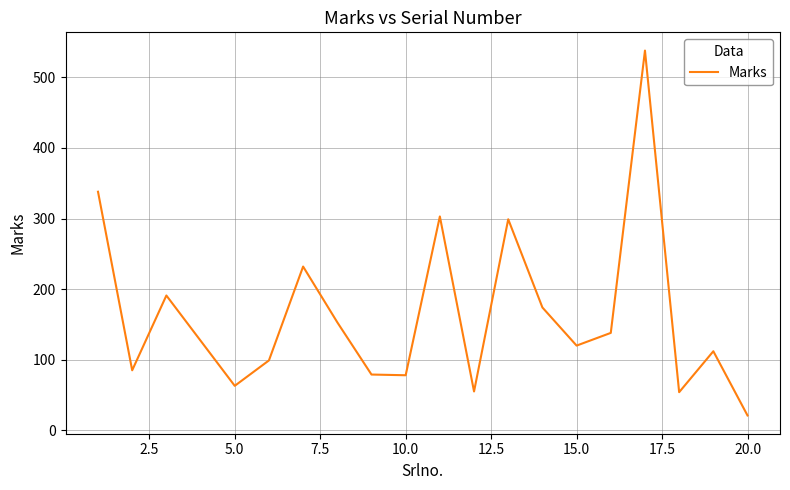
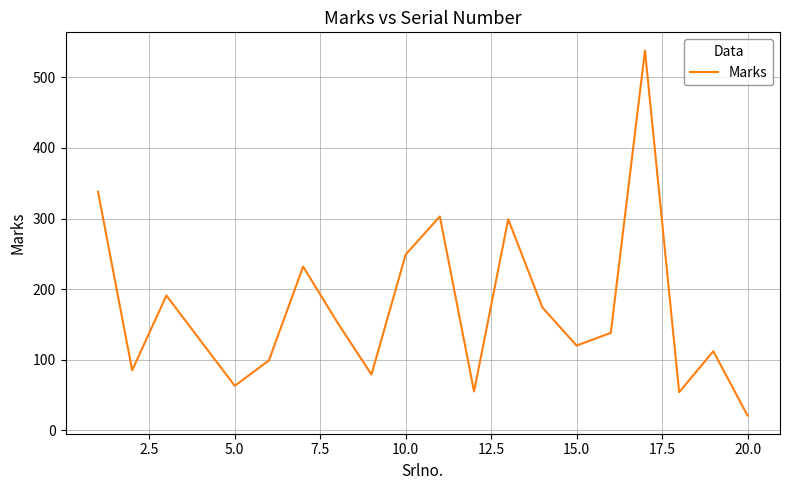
10.0: 80 -> 250
